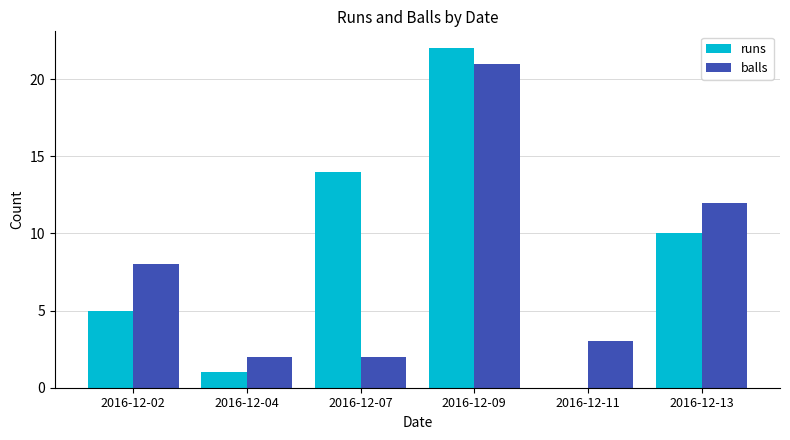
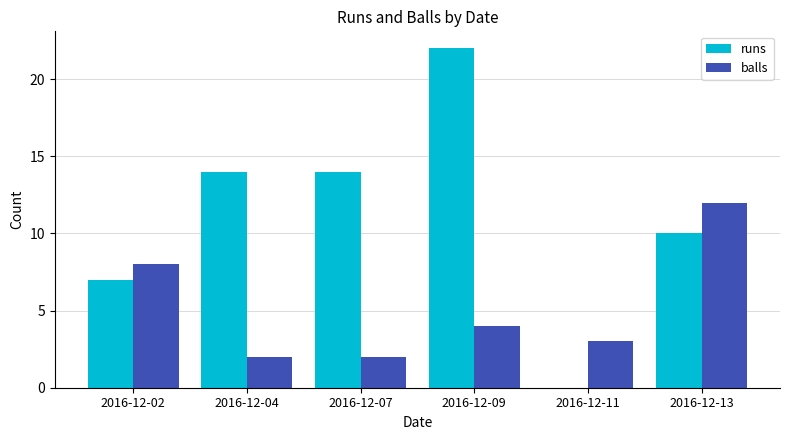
runs, 2016-12-02: 5 -> 7
runs, 2016-12-04: 1 -> 14
balls, 2016-12-09: 21 -> 4
